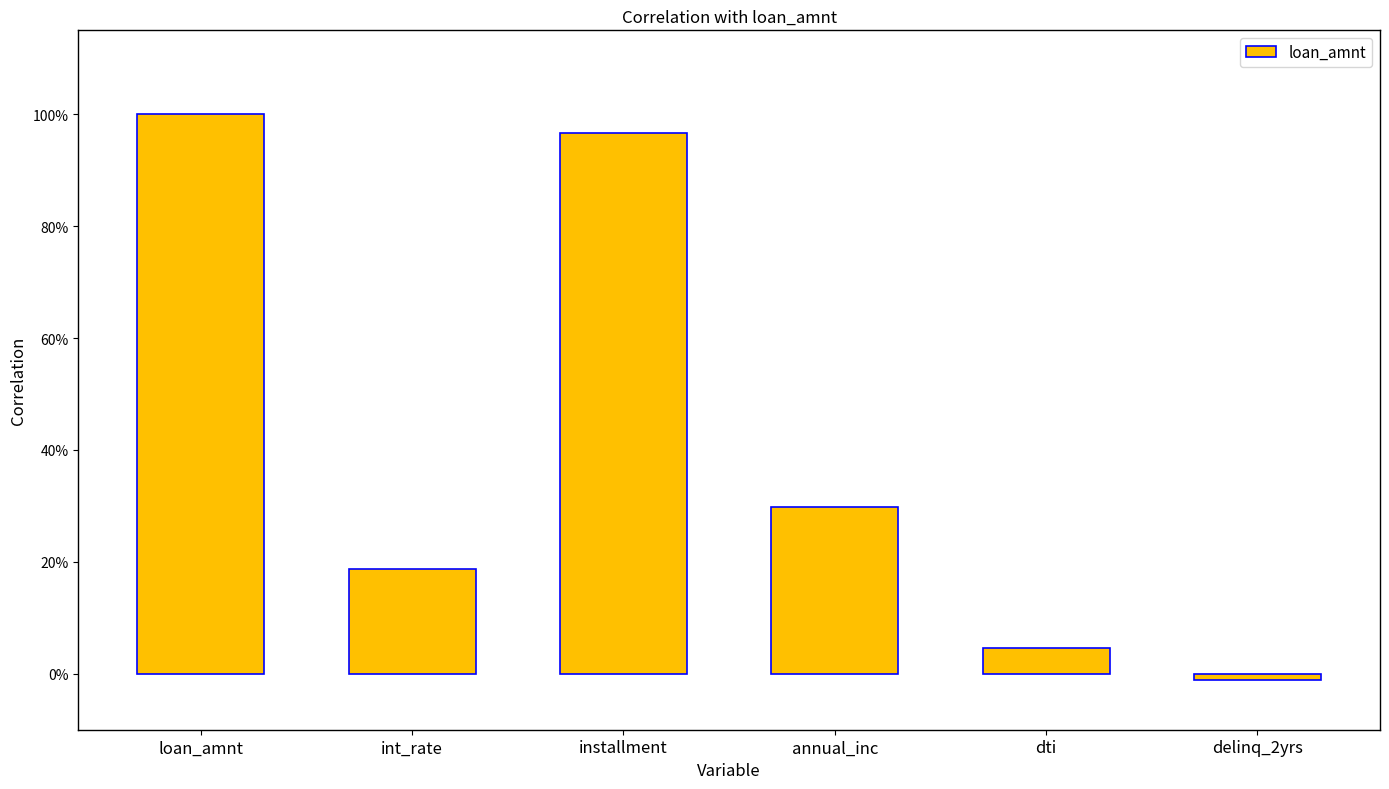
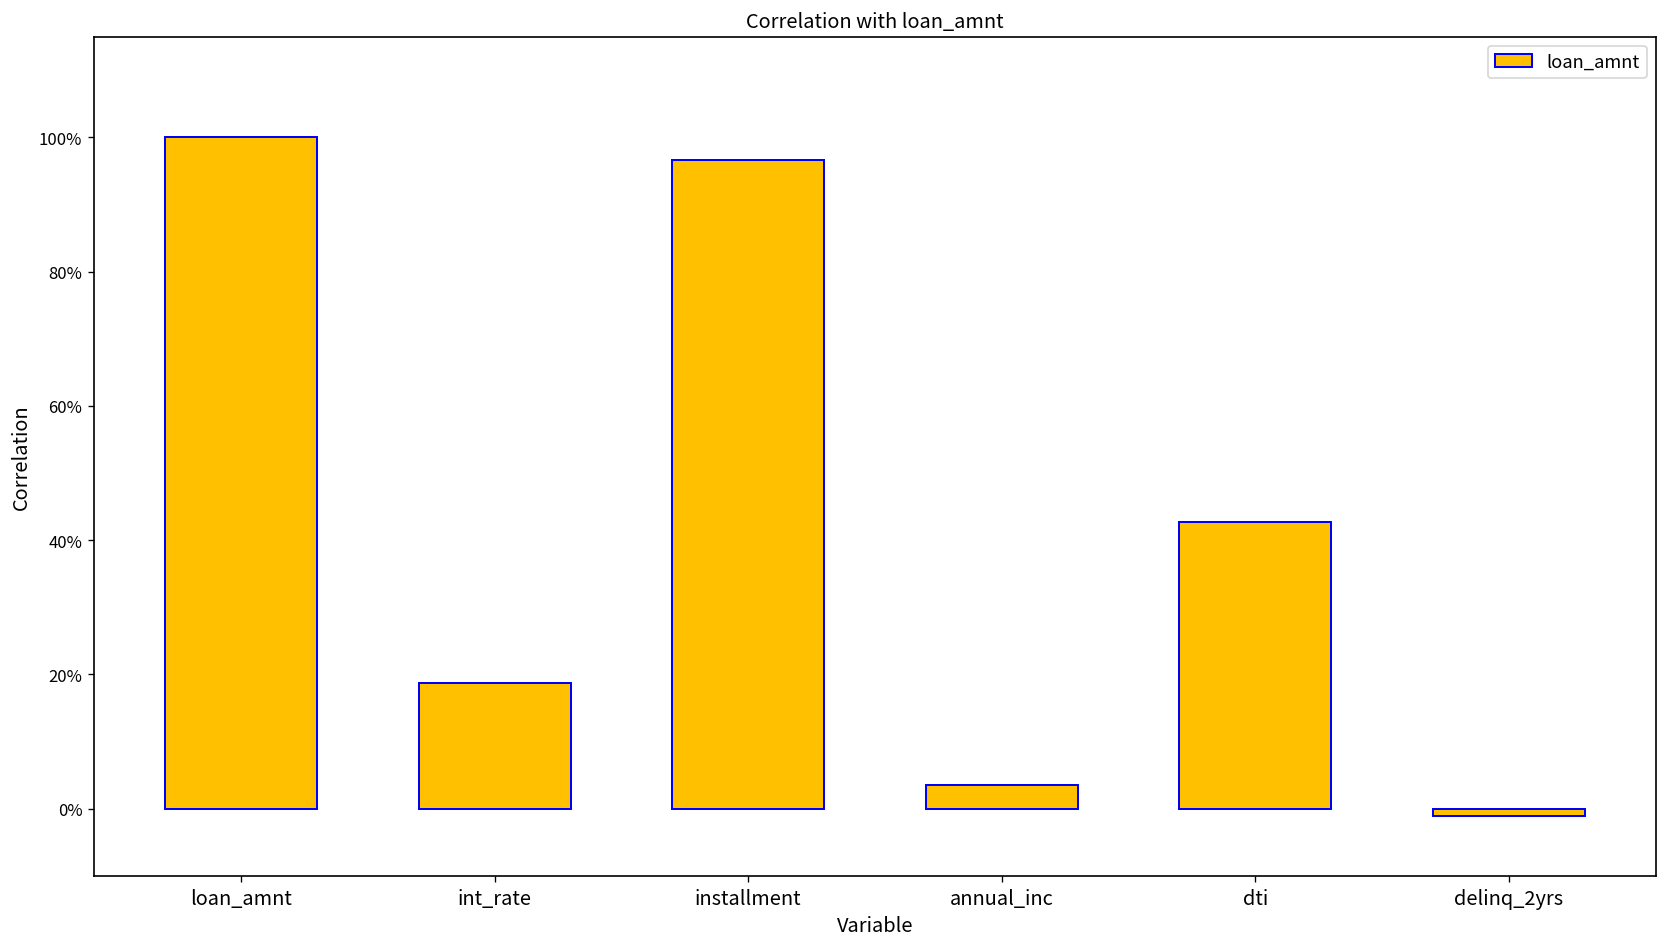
annual_inc: 30% -> 4%
dti: 5% -> 43%
